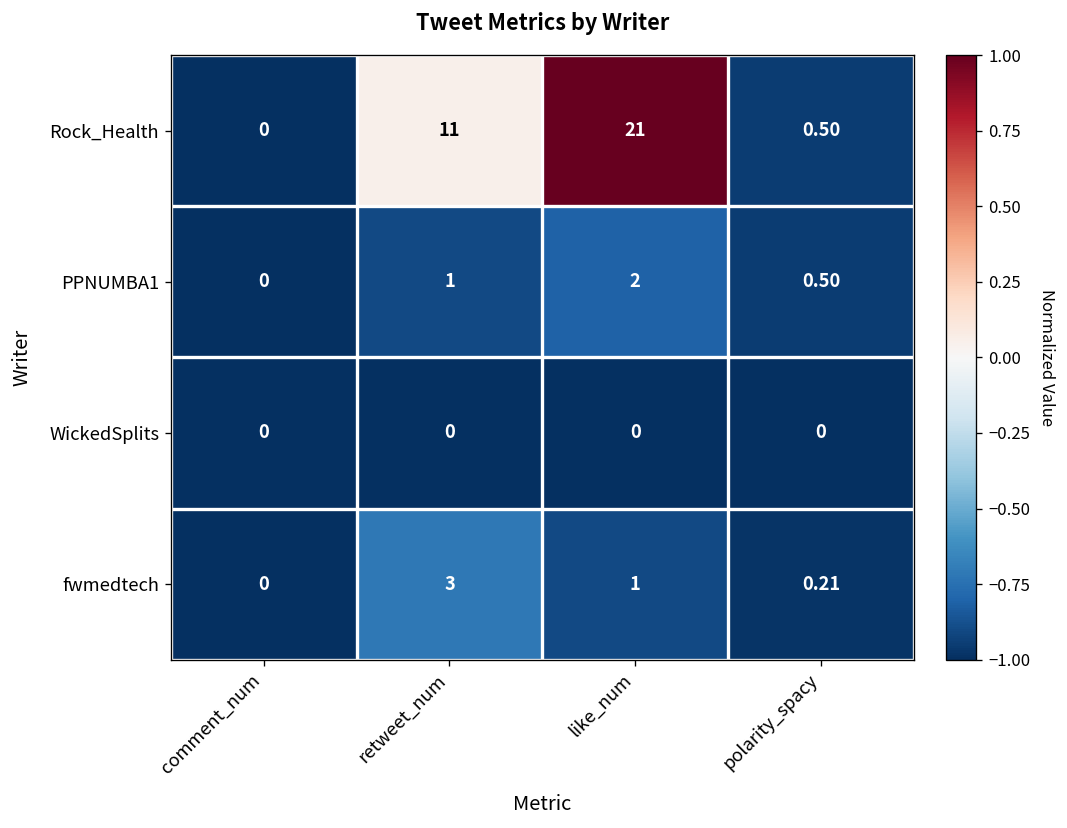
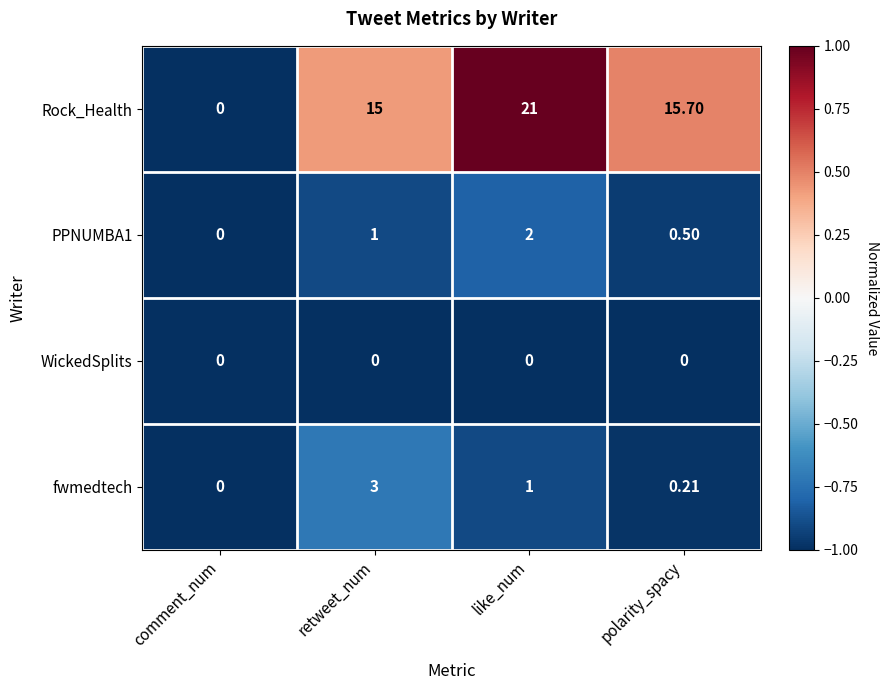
Rock_Health, retweet_num: 11 -> 15
Rock_Health, polarity_spacy: 0.50 -> 15.70
